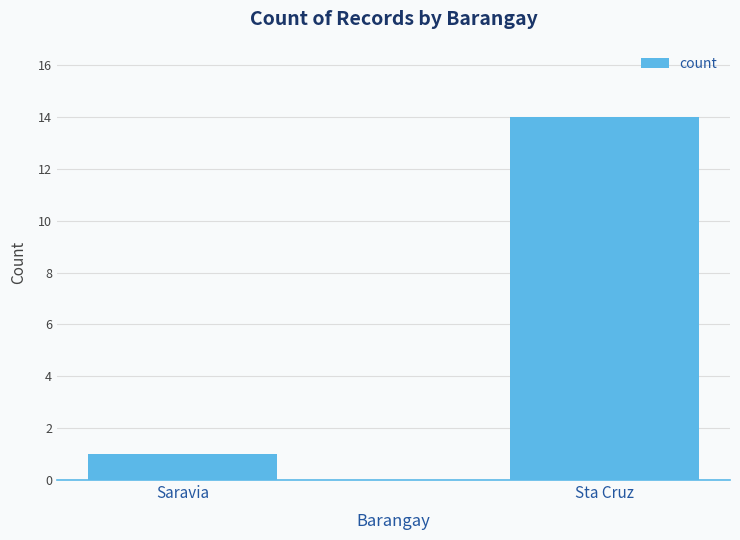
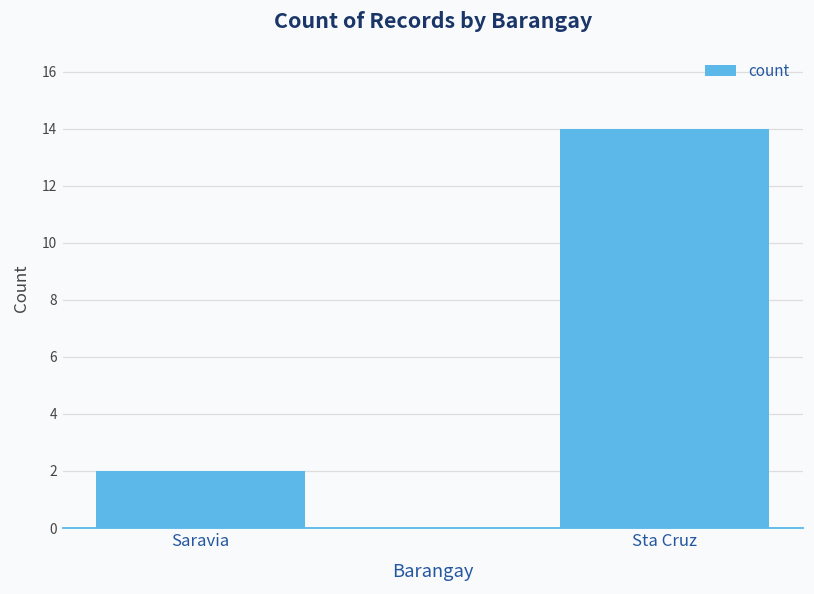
Saravia: 1 -> 2
